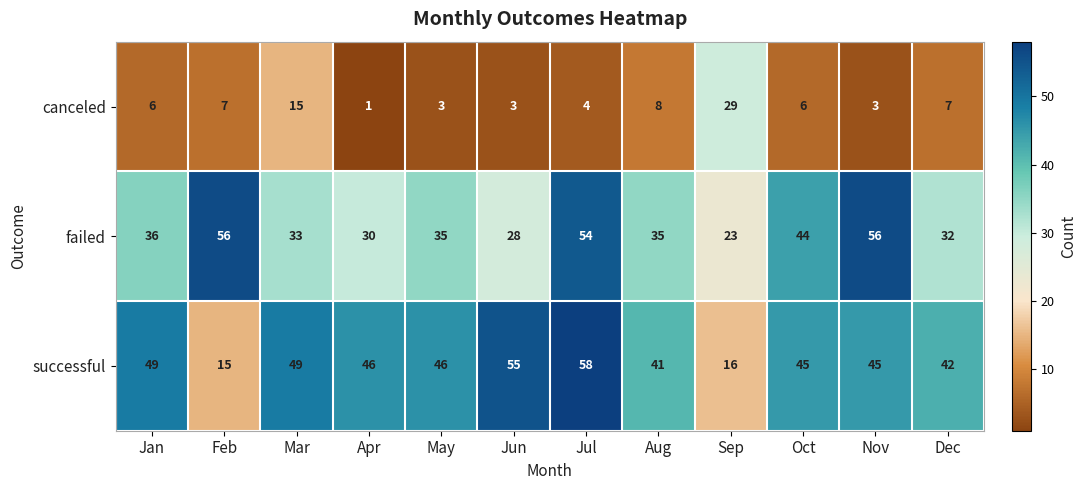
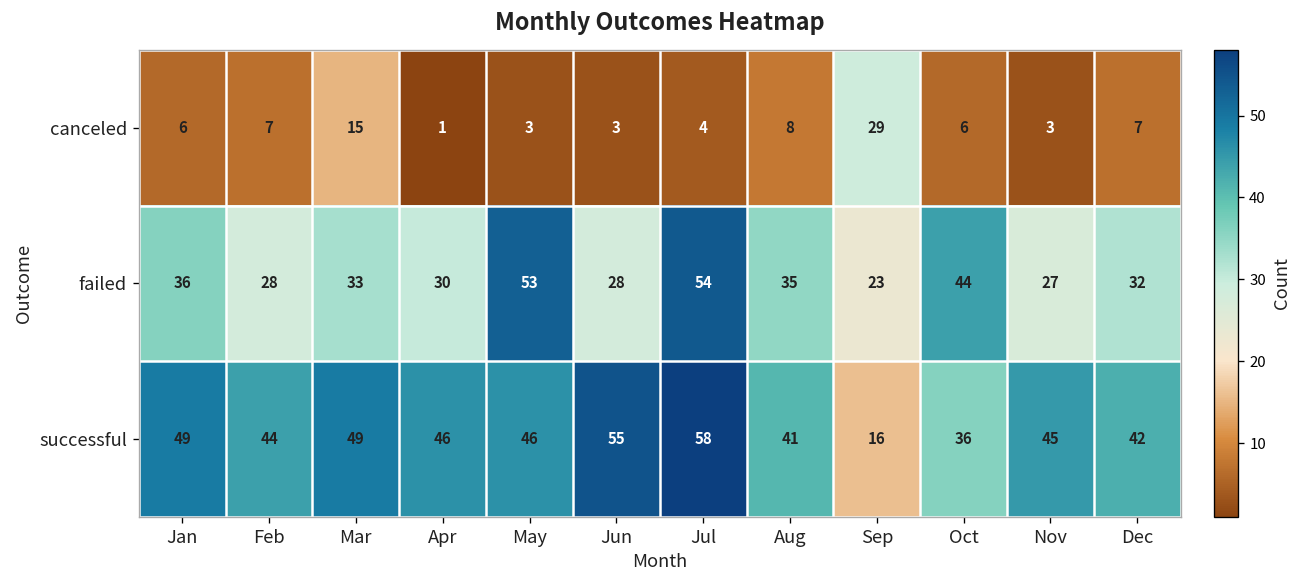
failed, Feb: 56 -> 28
failed, May: 35 -> 53
failed, Nov: 56 -> 27
successful, Feb: 15 -> 44
successful, Oct: 45 -> 36
